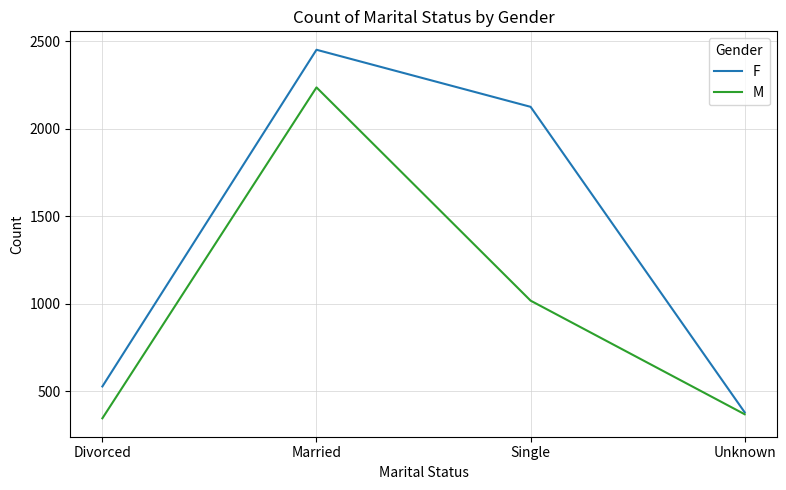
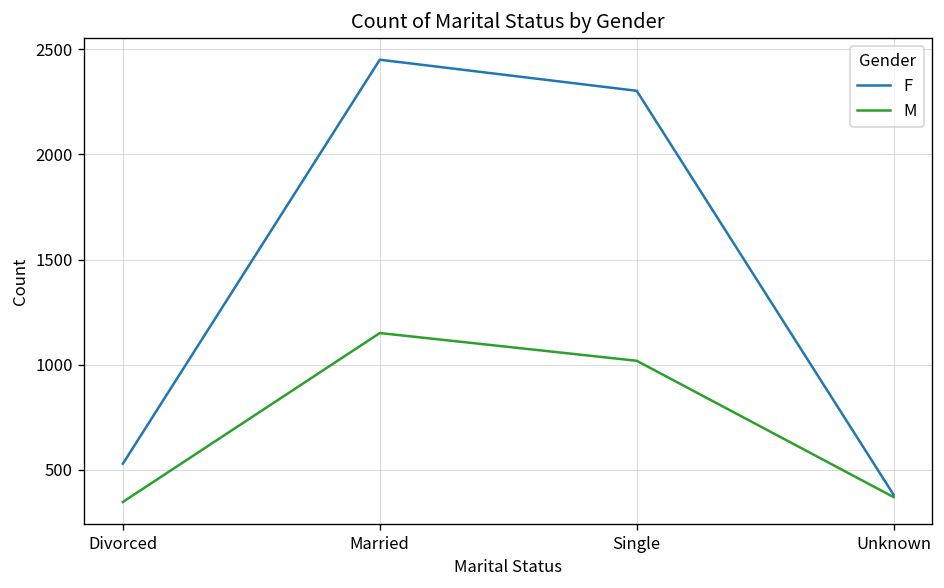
M, Married: 2240 -> 1150
F, Single: 2130 -> 2300
